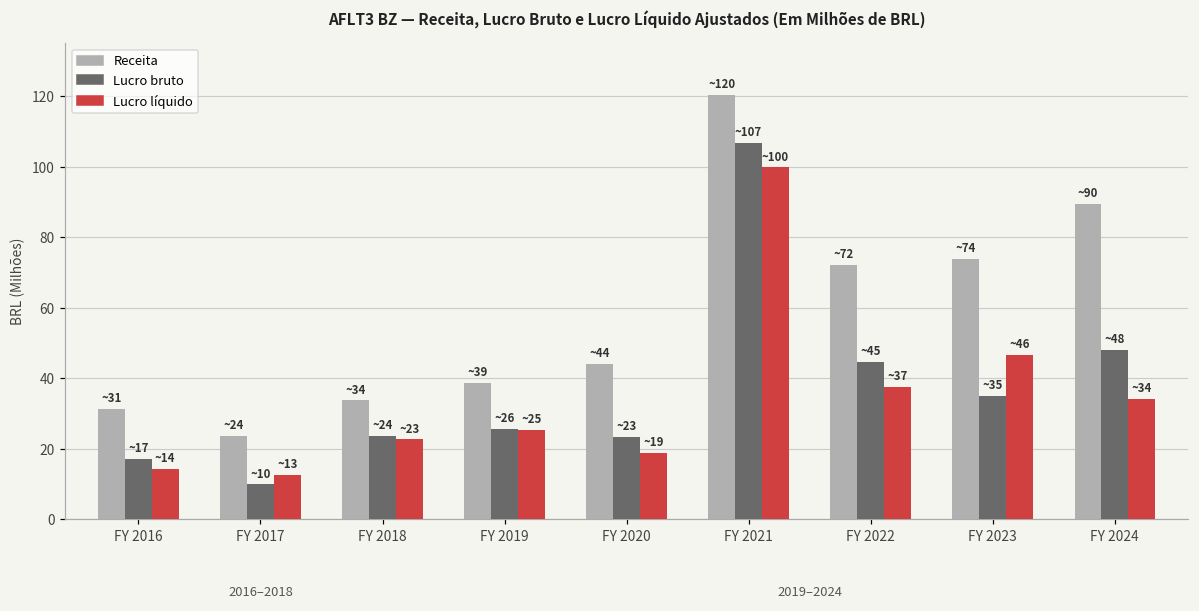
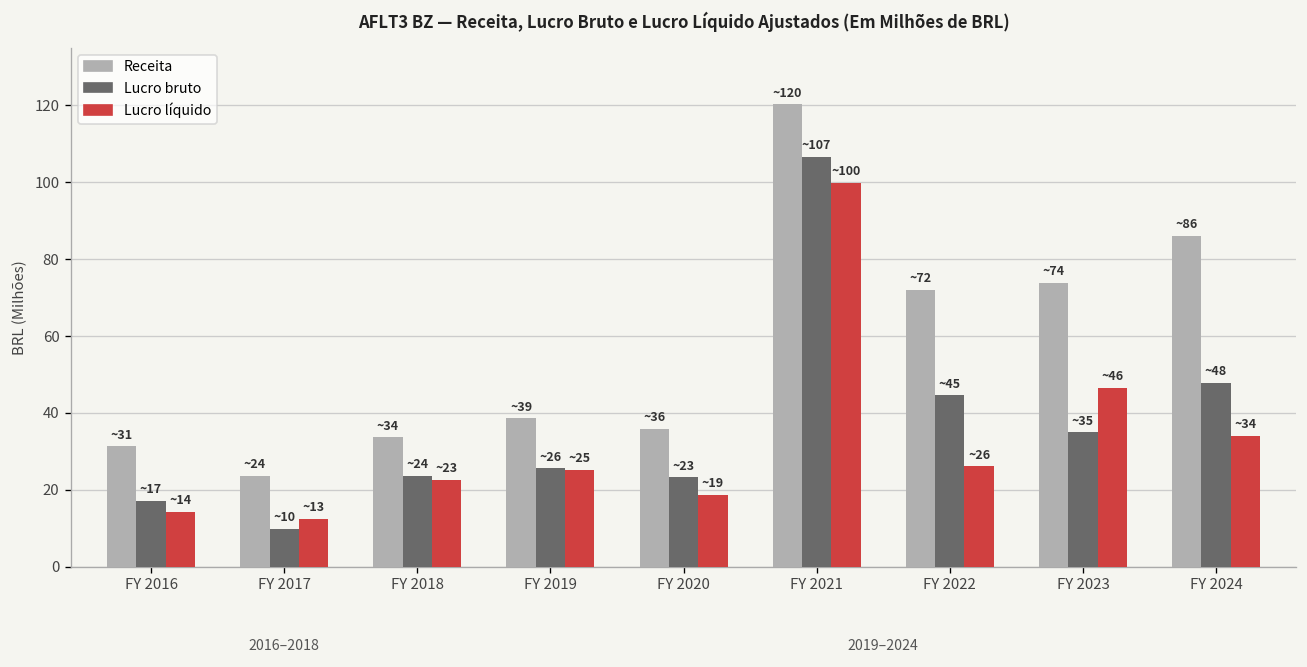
Receita, FY 2020: 44 -> 36
Lucro líquido, FY 2022: 37 -> 26
Receita, FY 2024: 90 -> 86
